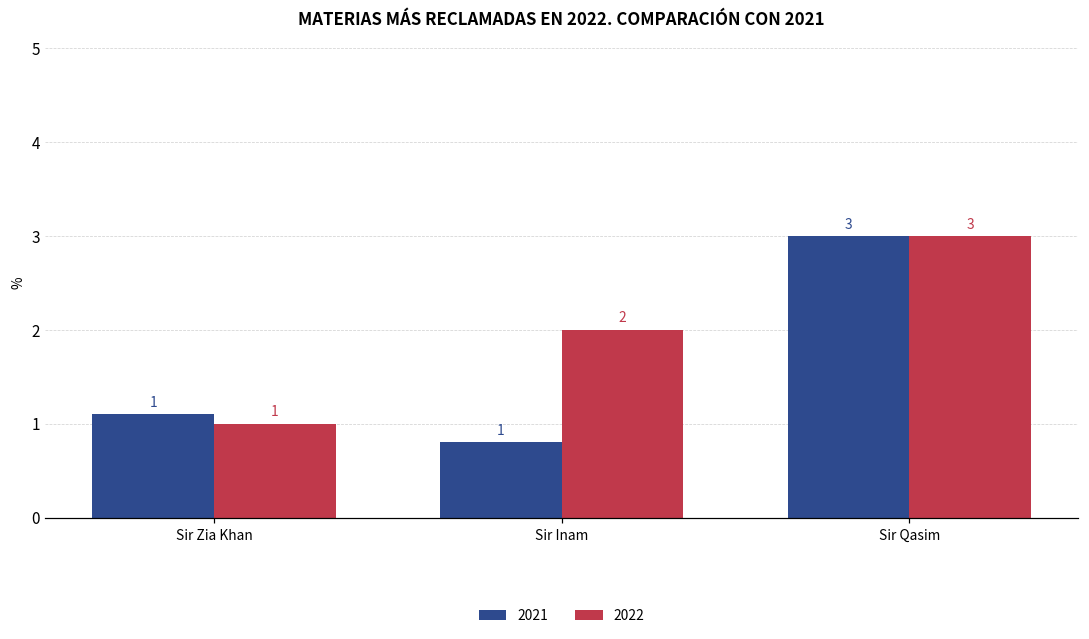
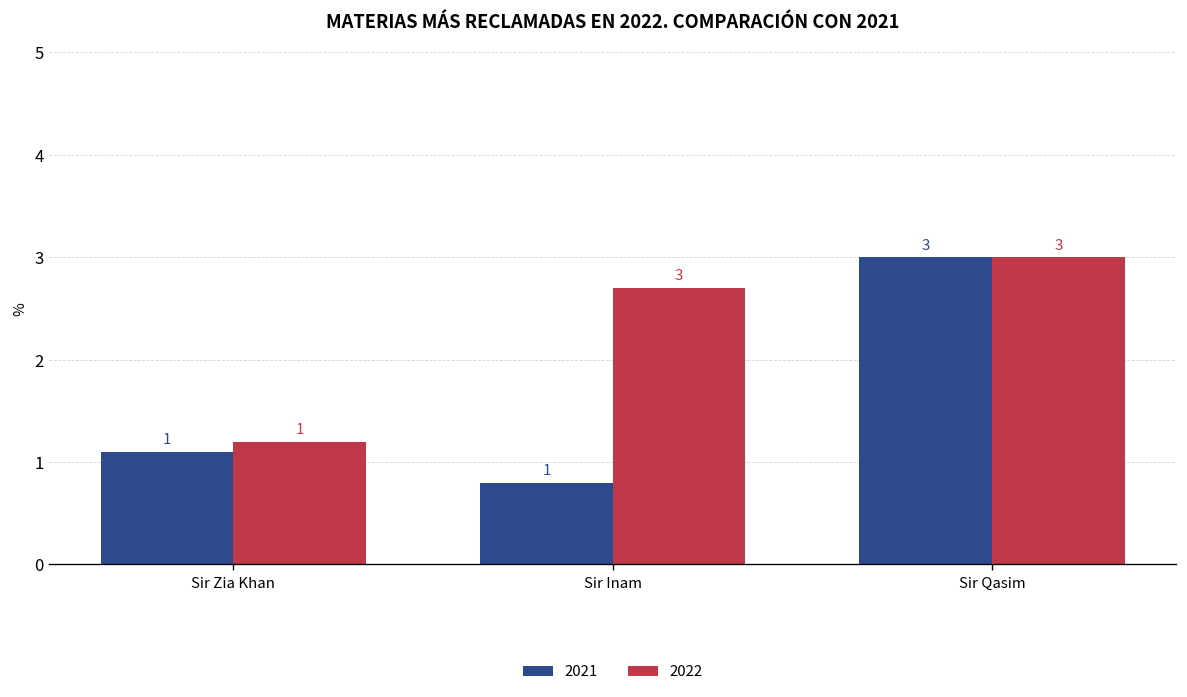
2022, Sir Zia Khan: 1.0 -> 1.2
2022, Sir Inam: 2 -> 3
